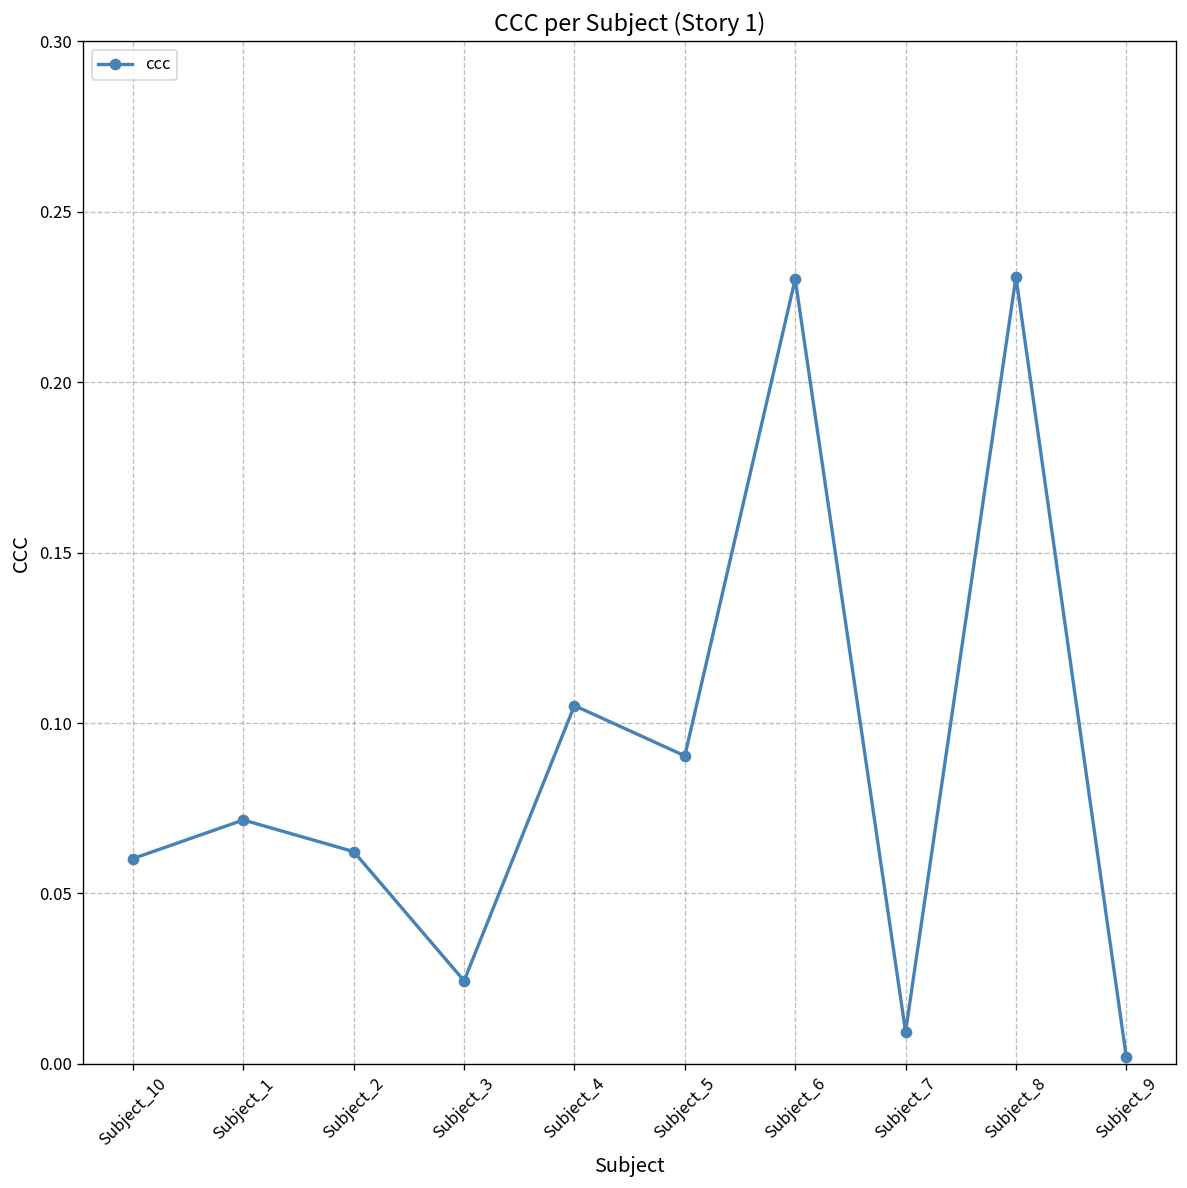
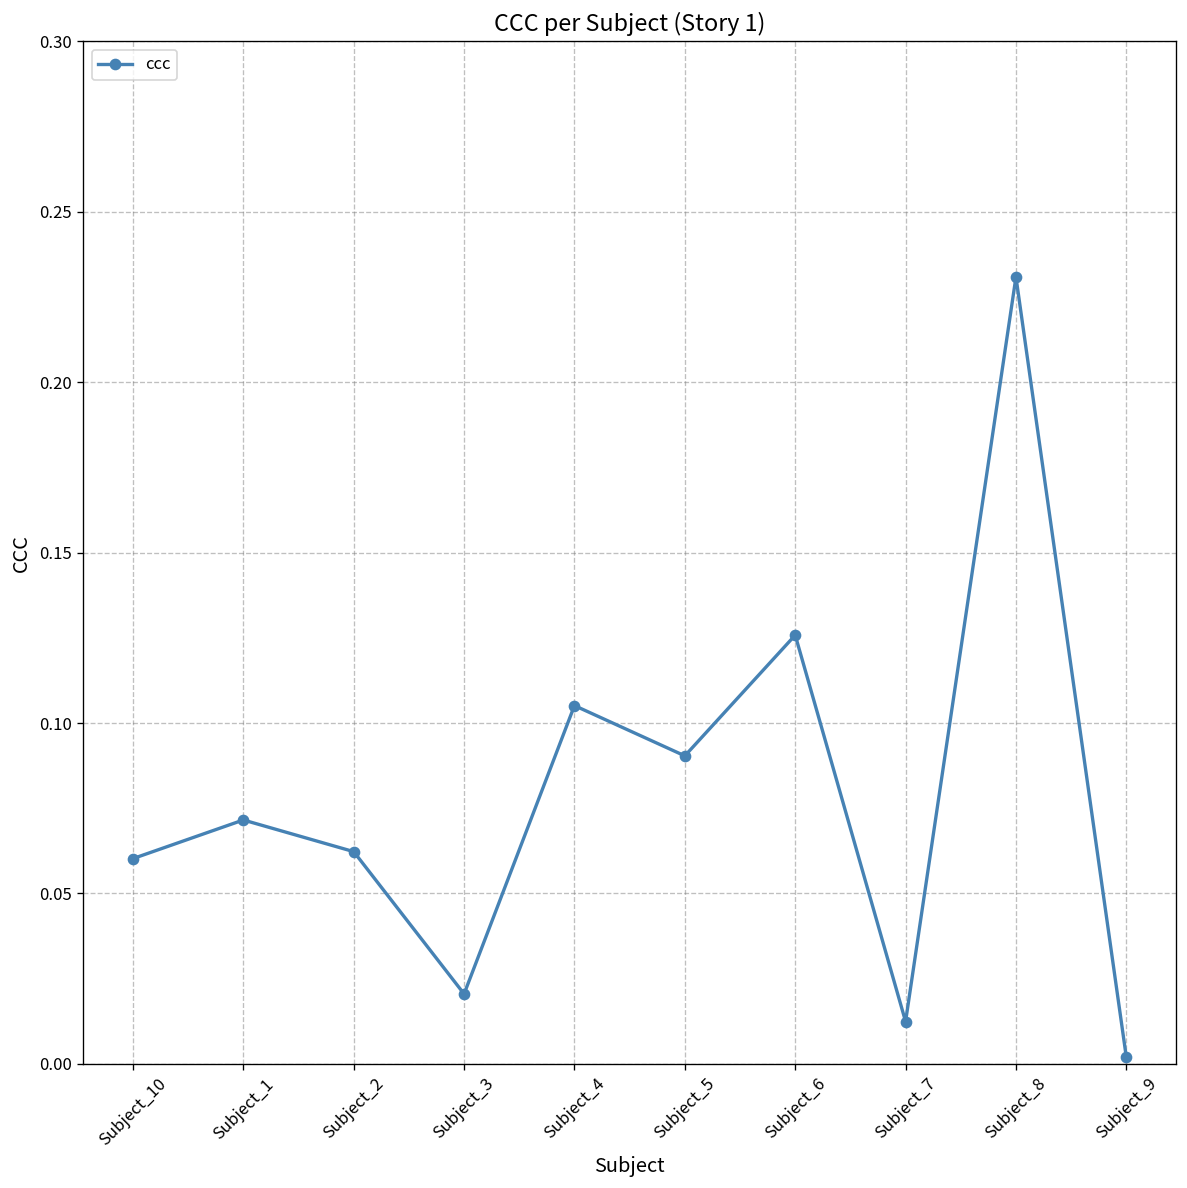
Subject_3: 0.024 -> 0.021
Subject_6: 0.230 -> 0.126
Subject_7: 0.009 -> 0.012
